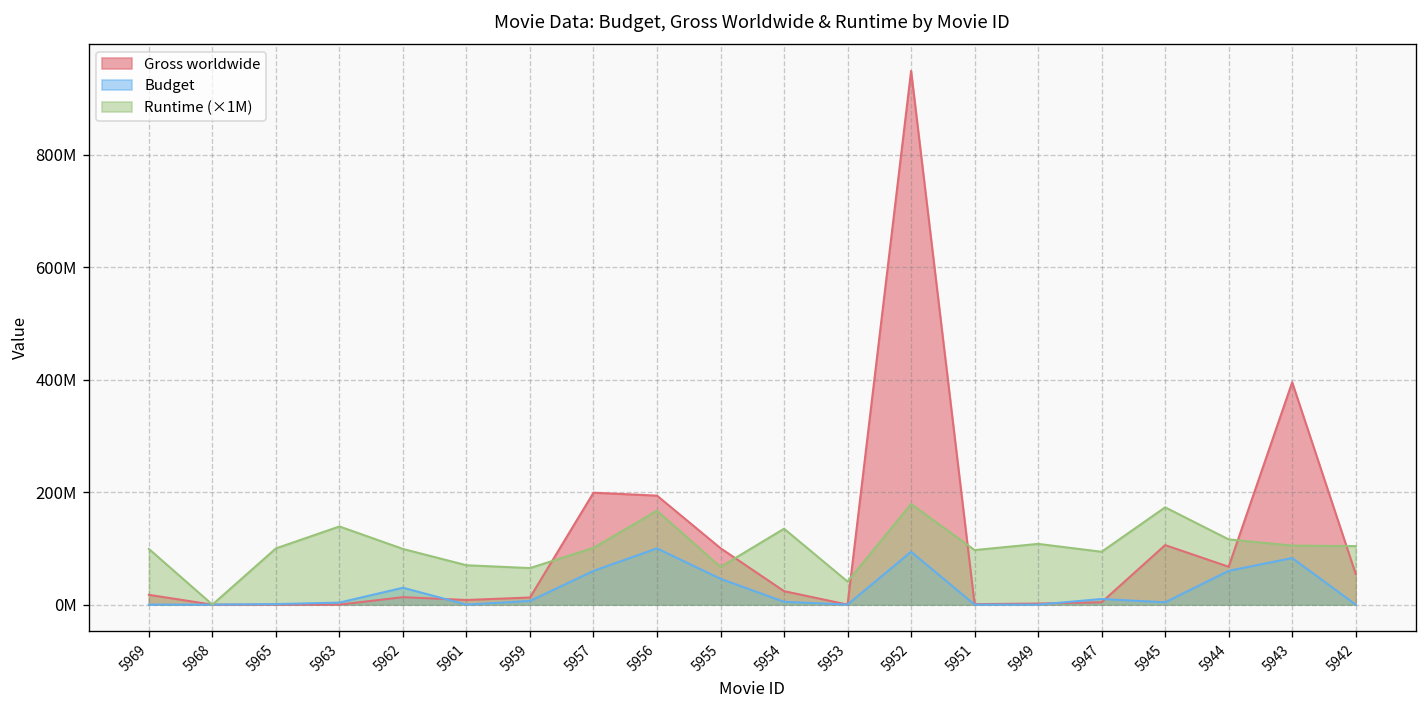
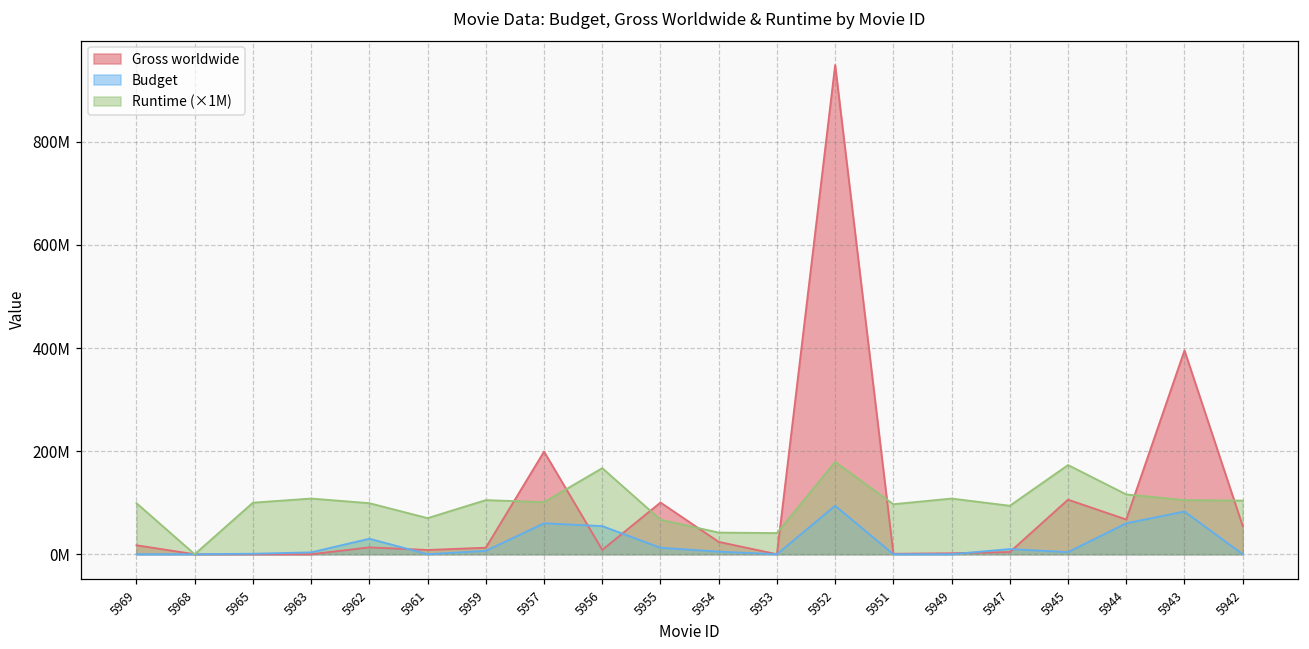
Runtime (×1M), 5963: 140000000 -> 110000000
Runtime (×1M), 5959: 70000000 -> 110000000
Gross worldwide, 5956: 190000000 -> 10000000
Budget, 5956: 100000000 -> 50000000
Budget, 5955: 50000000 -> 10000000
Runtime (×1M), 5954: 140000000 -> 40000000
